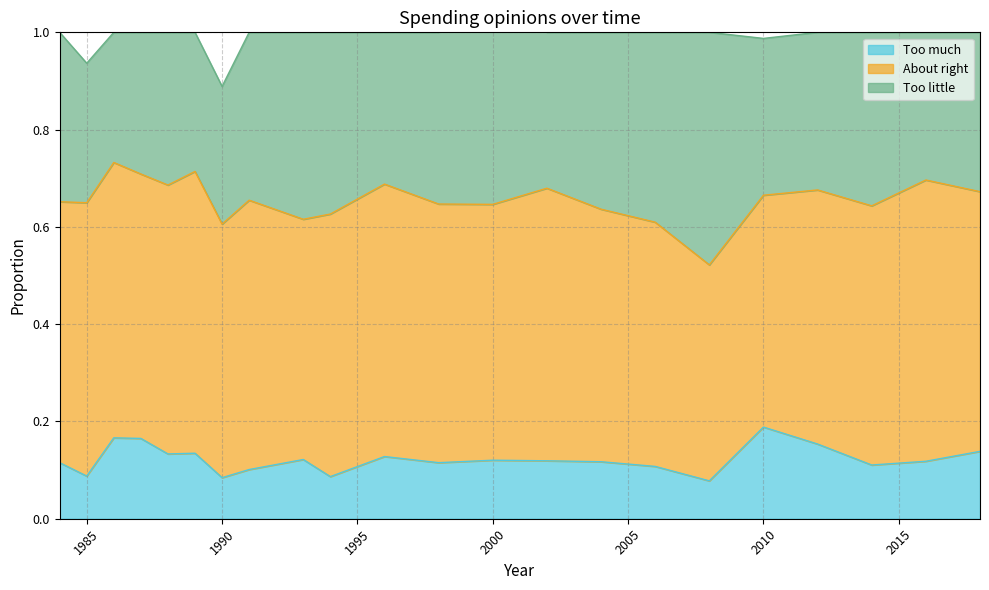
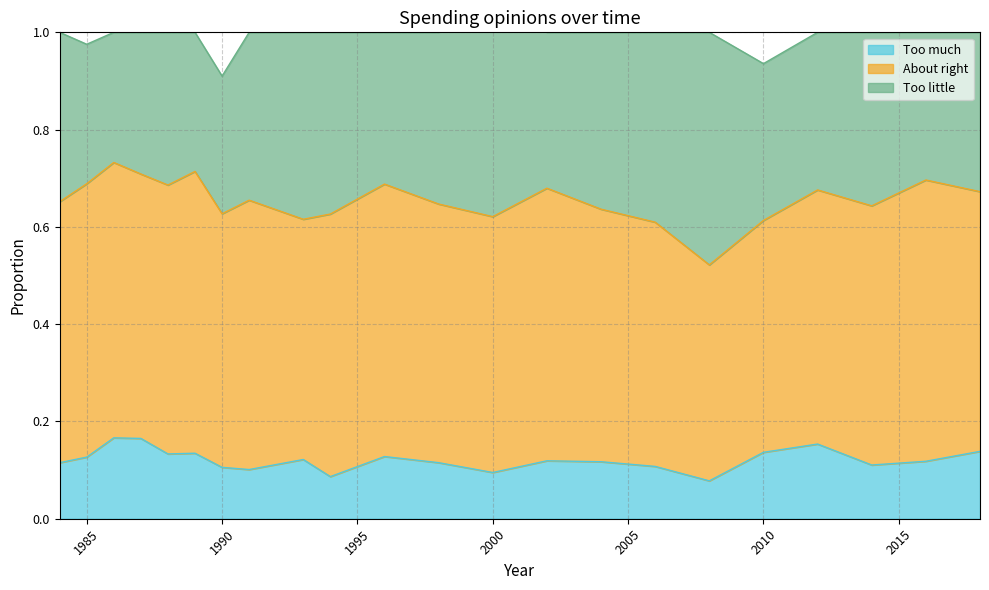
Too much, 1985: 0.09 -> 0.13
Too much, 1990: 0.08 -> 0.11
Too much, 2000: 0.12 -> 0.10
Too much, 2010: 0.19 -> 0.14
